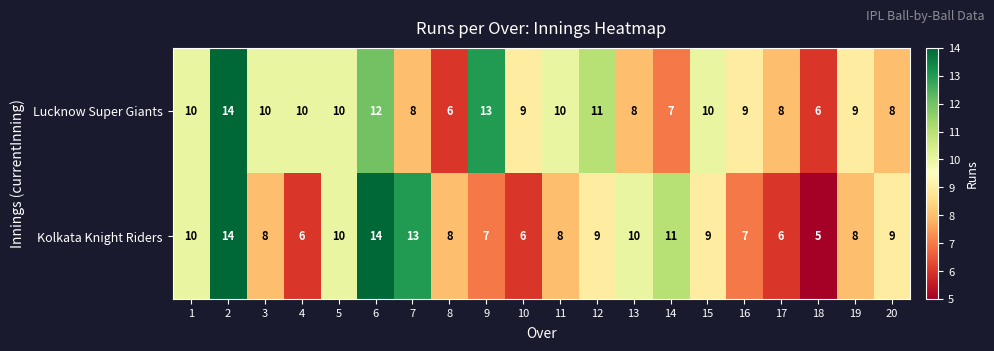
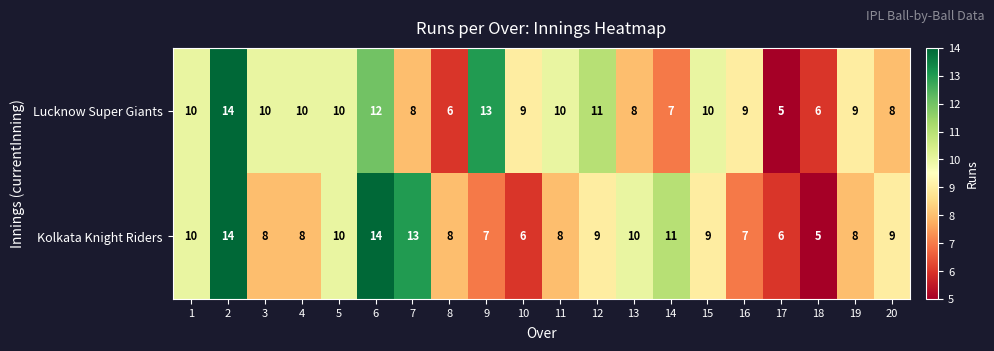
Lucknow Super Giants, 17: 8 -> 5
Kolkata Knight Riders, 4: 6 -> 8
